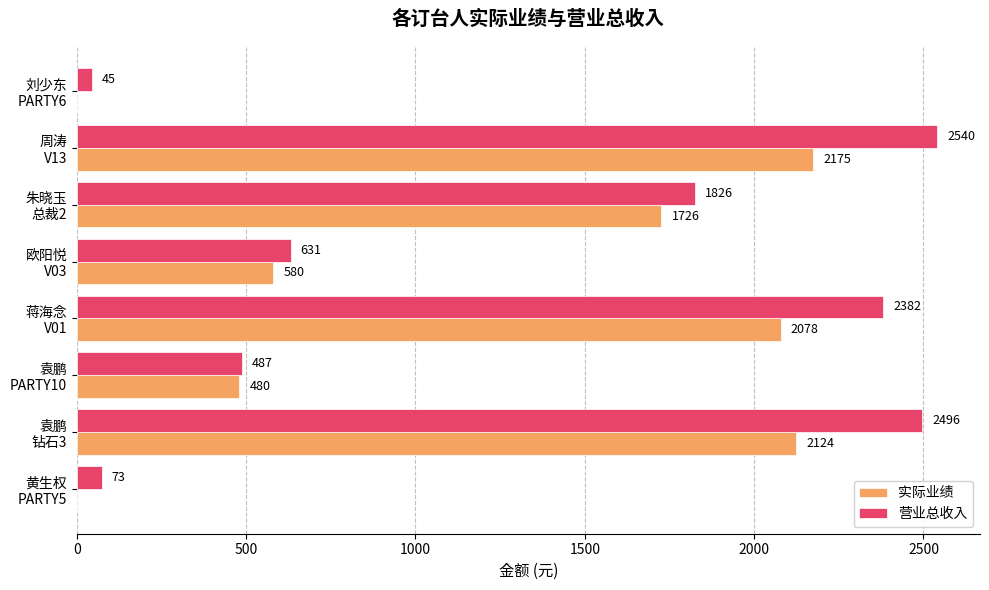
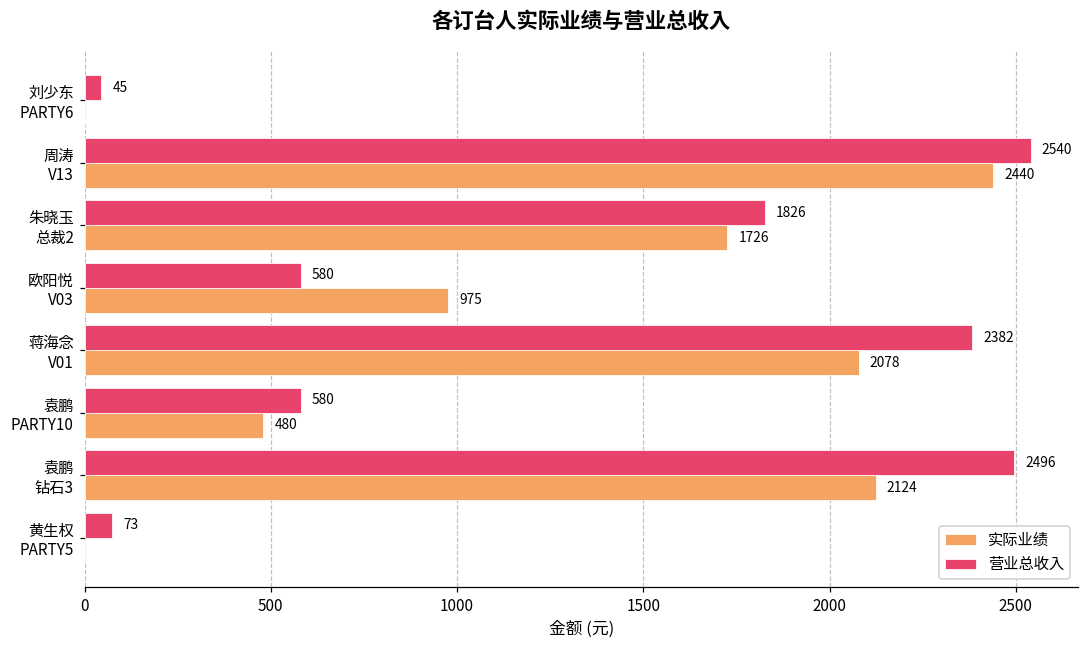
实际业绩, 周涛 V13: 2175 -> 2440
营业总收入, 欧阳悦 V03: 631 -> 580
实际业绩, 欧阳悦 V03: 580 -> 975
营业总收入, 袁鹏 PARTY10: 487 -> 580
